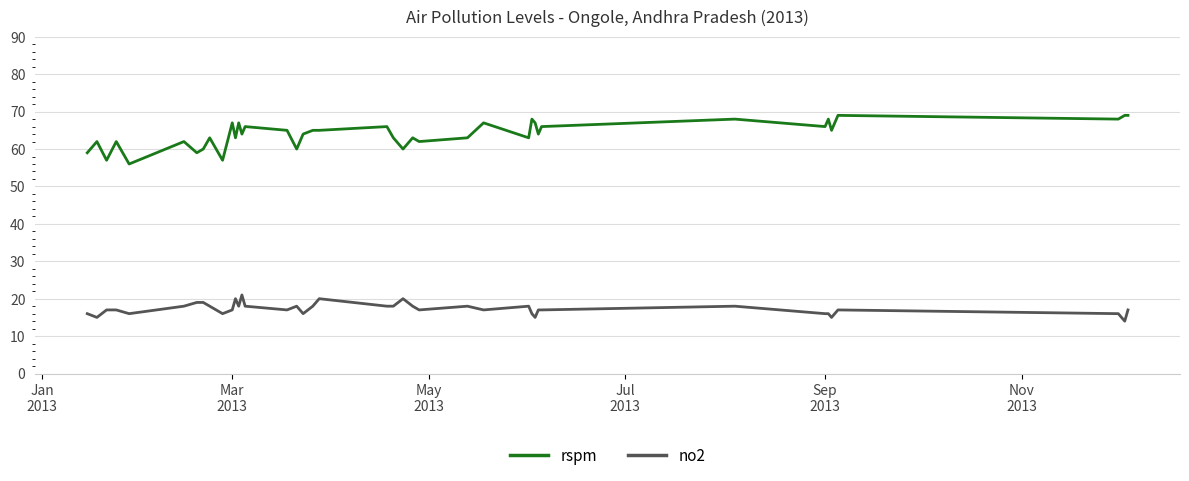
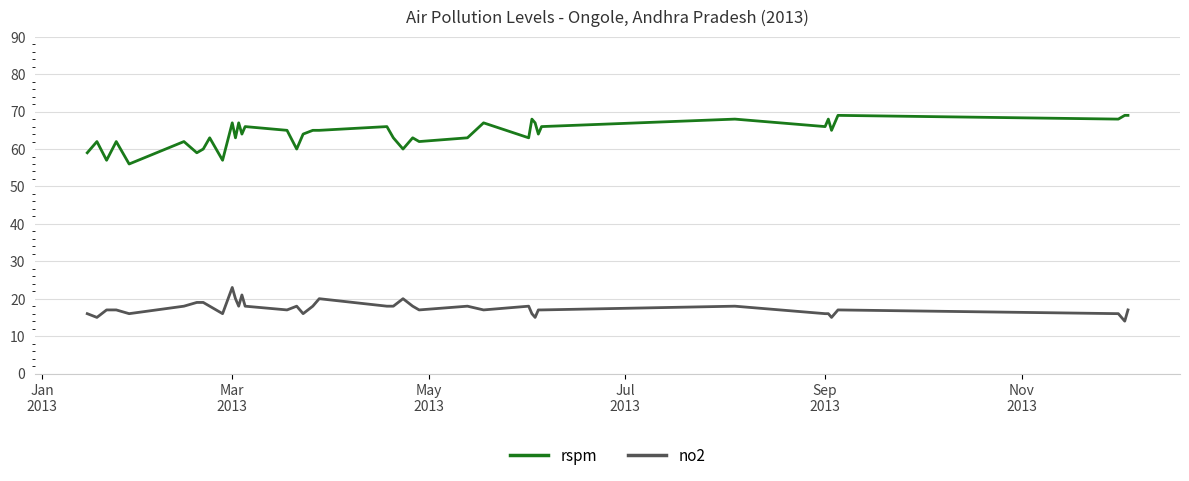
no2, Mar 2013: 17 -> 23
